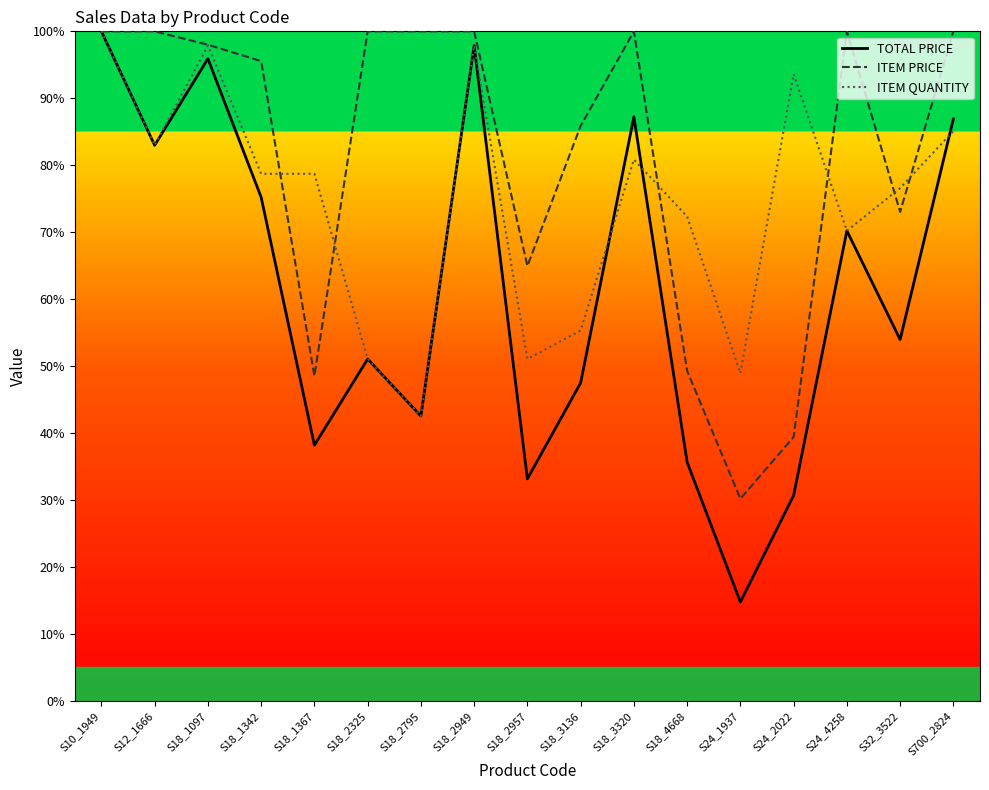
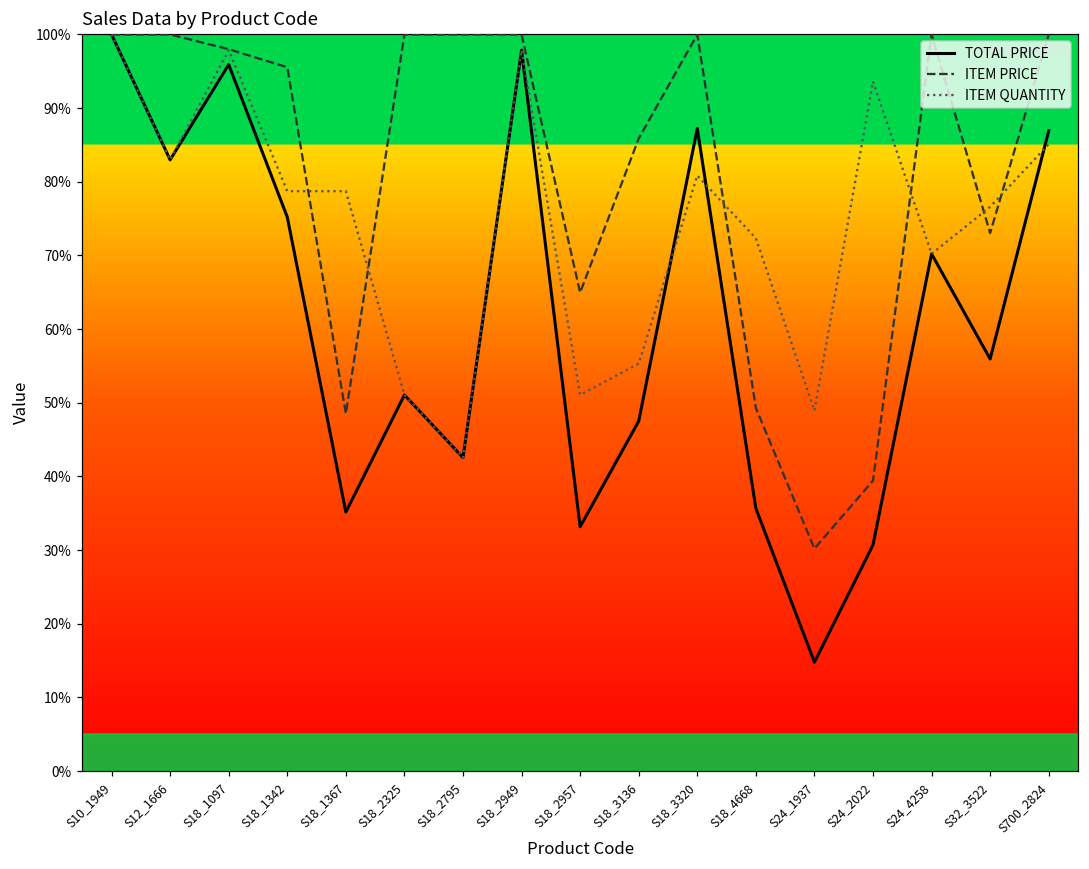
TOTAL PRICE, S18_1367: 38% -> 35%
TOTAL PRICE, S32_3522: 54% -> 56%
